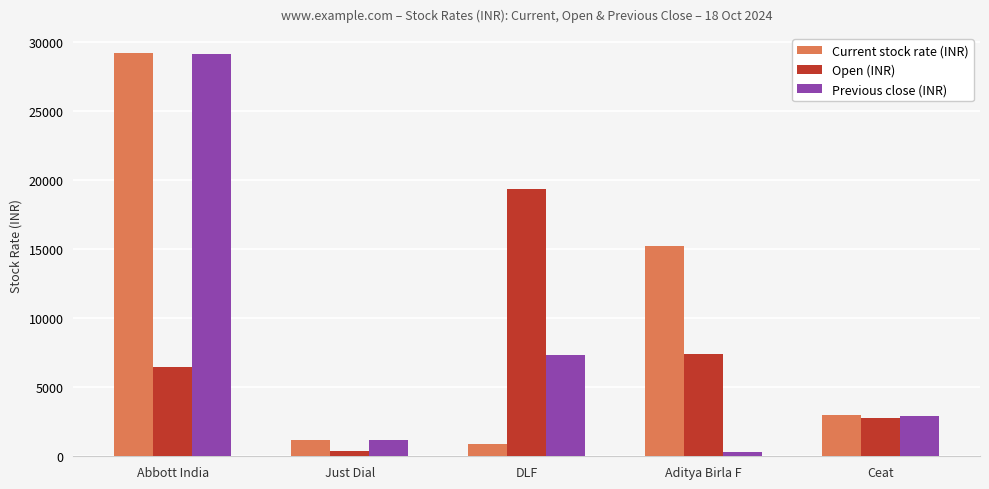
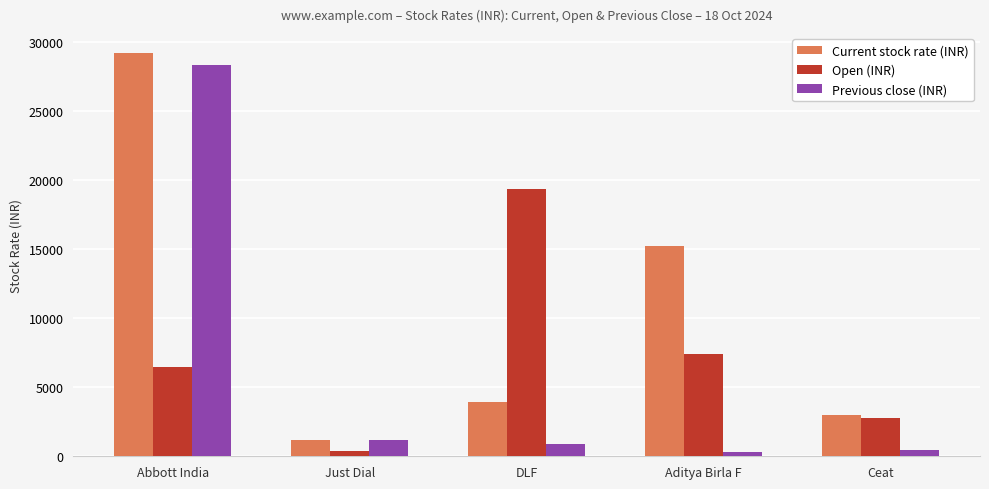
Previous close (INR), Abbott India: 29100 -> 28400
Current stock rate (INR), DLF: 900 -> 3900
Previous close (INR), DLF: 7300 -> 900
Previous close (INR), Ceat: 2900 -> 500
